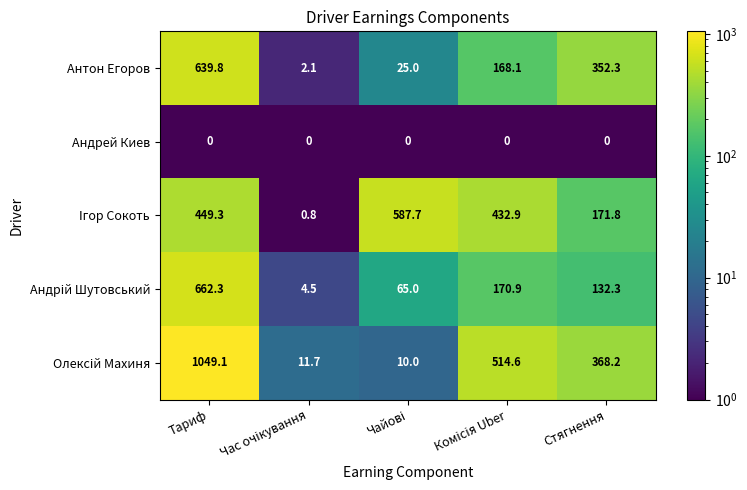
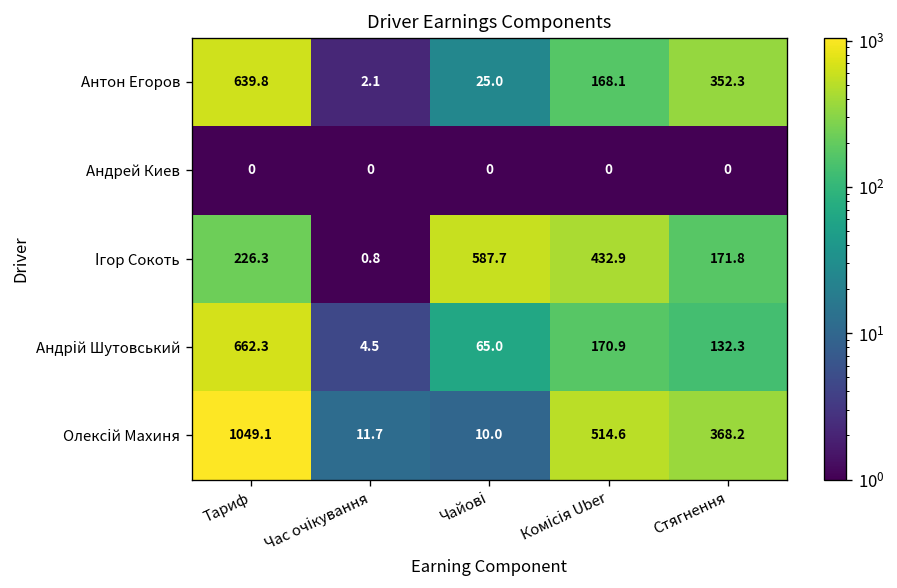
Ігор Сокоть, Тариф: 449.3 -> 226.3
